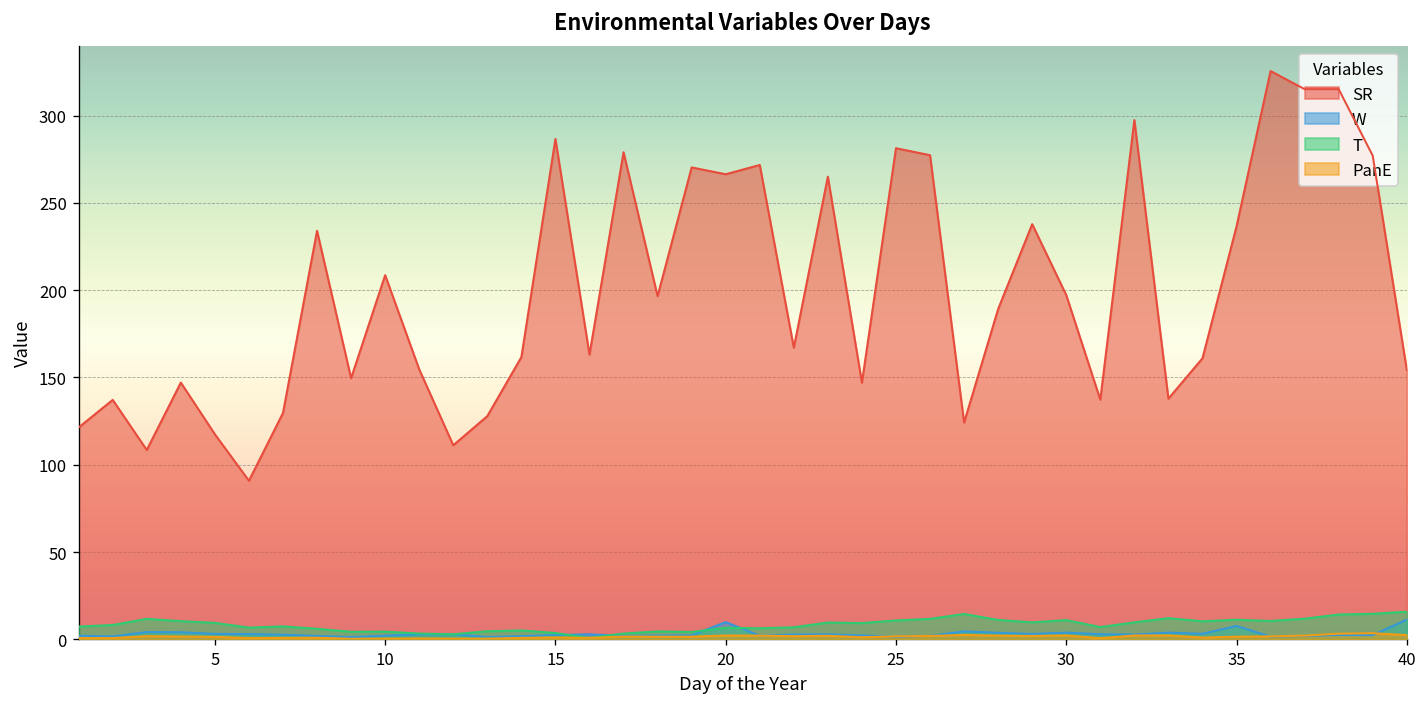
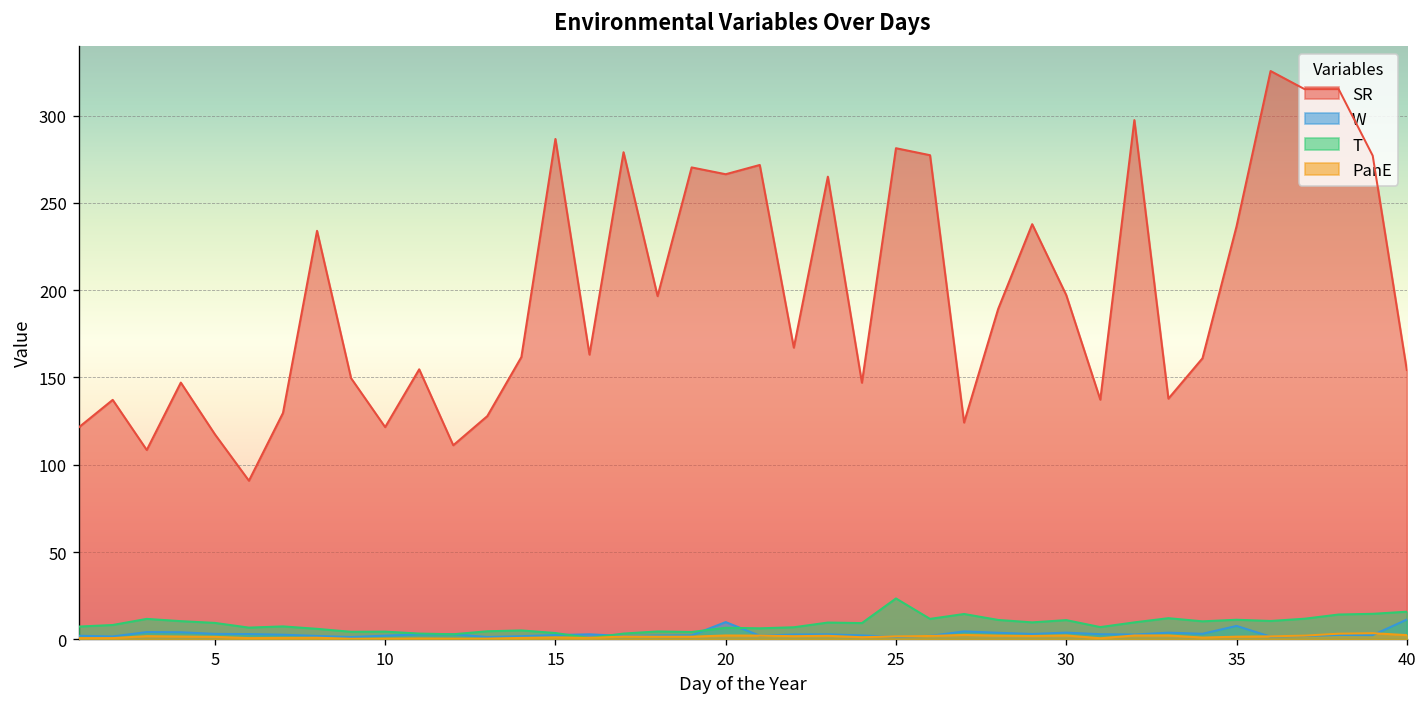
SR, 10: 209 -> 122
T, 25: 11 -> 24
